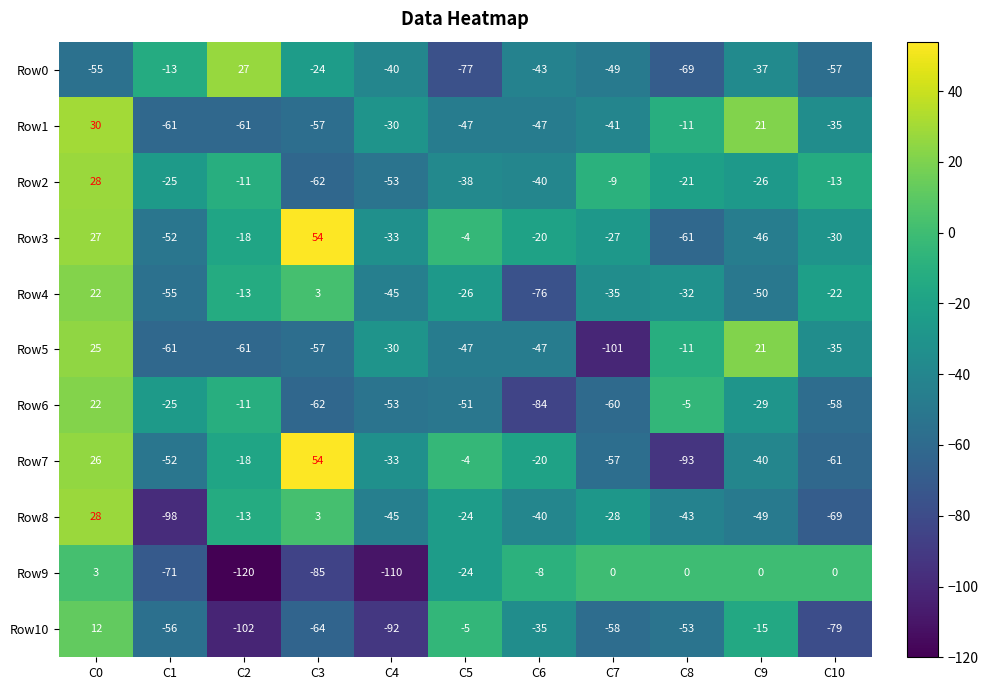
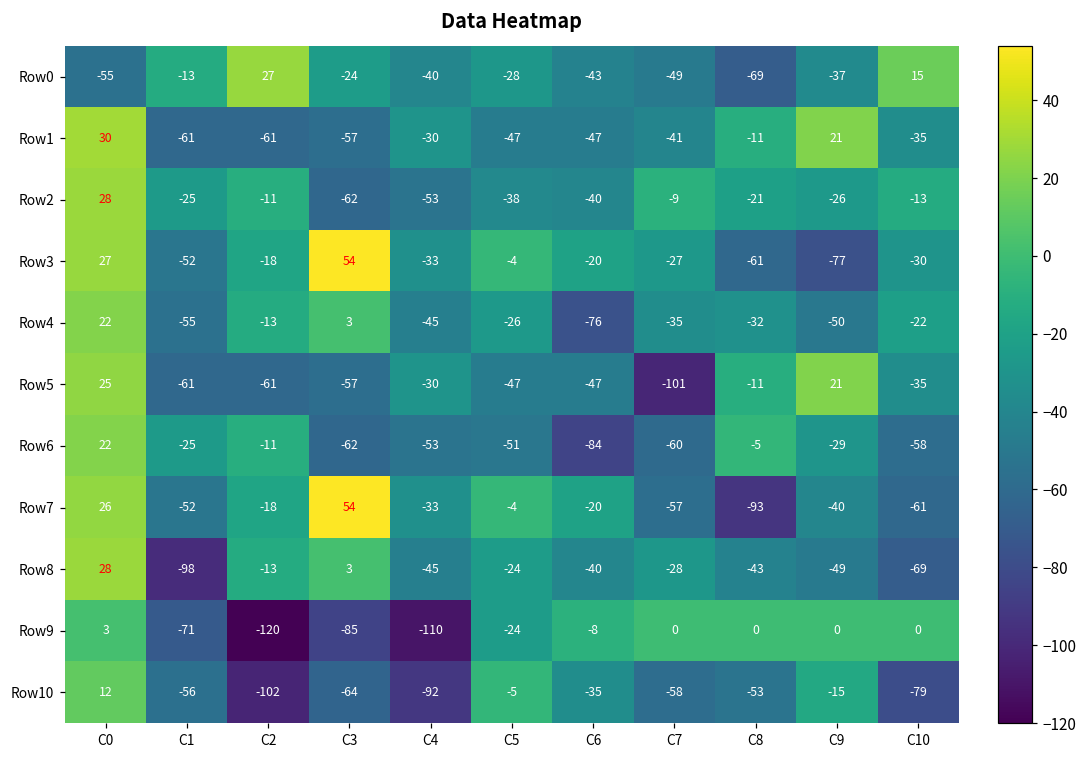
Row0, C5: -77 -> -28
Row0, C10: -57 -> 15
Row3, C9: -46 -> -77
